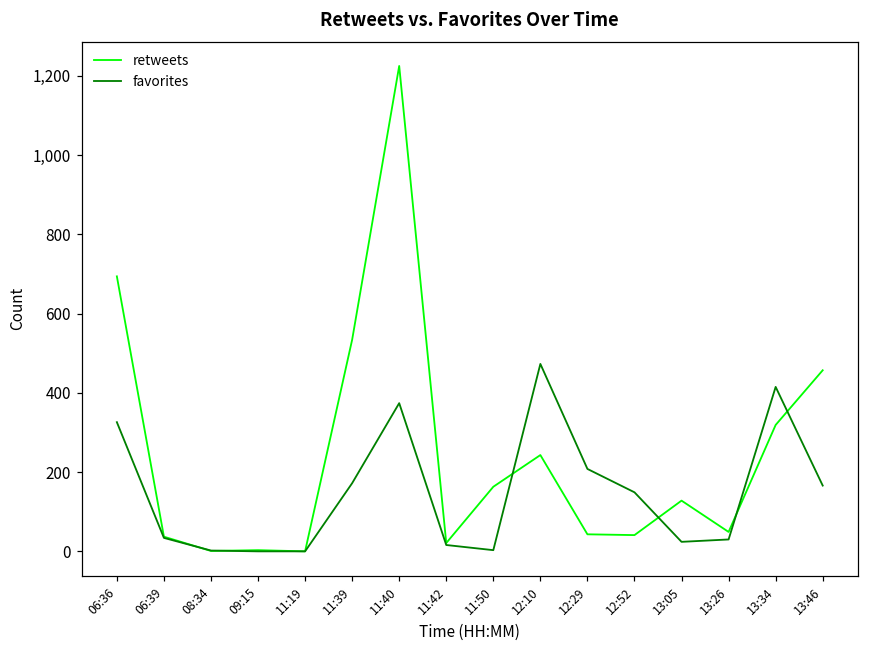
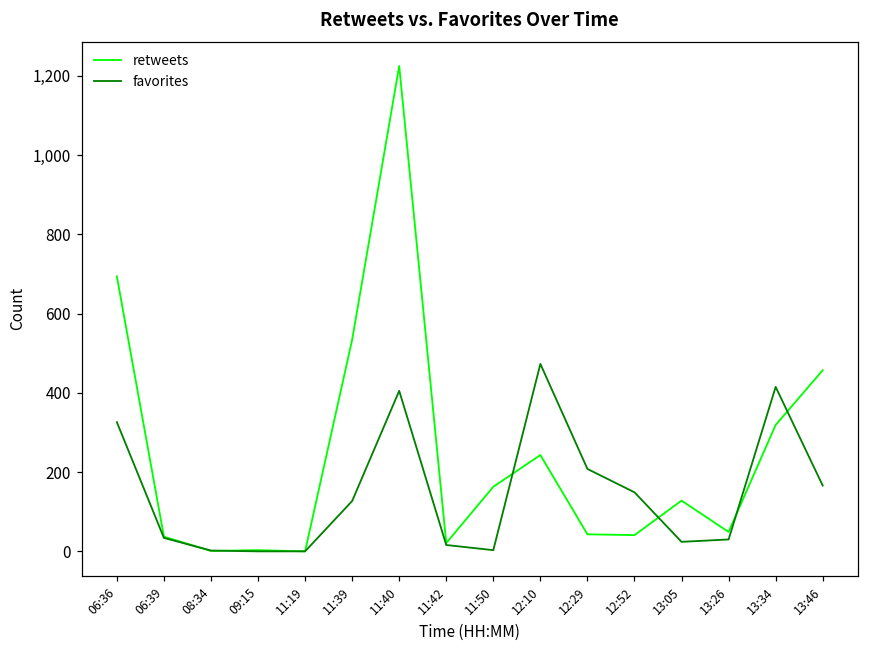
favorites, 11:39: 170 -> 130
favorites, 11:40: 370 -> 410
